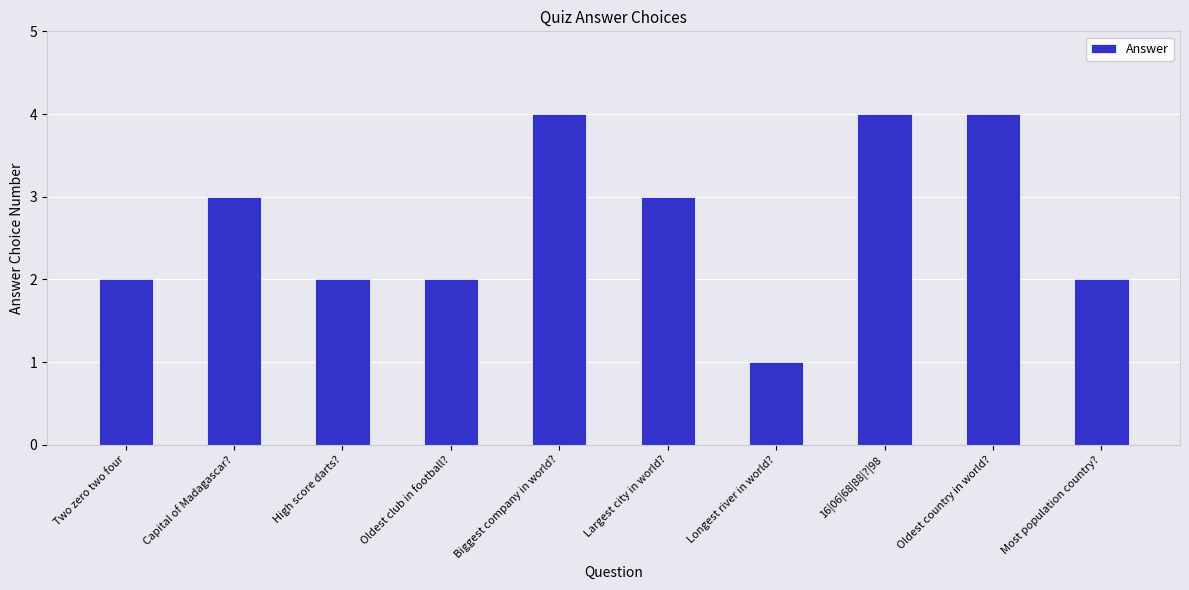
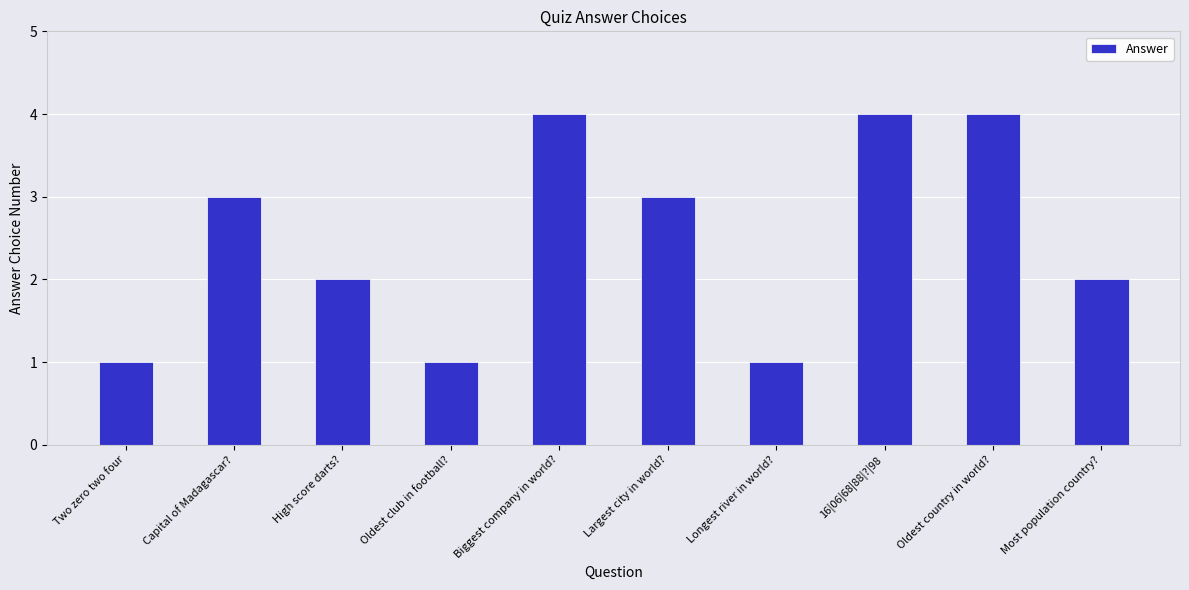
Two zero two four: 2 -> 1
Oldest club in football?: 2 -> 1
